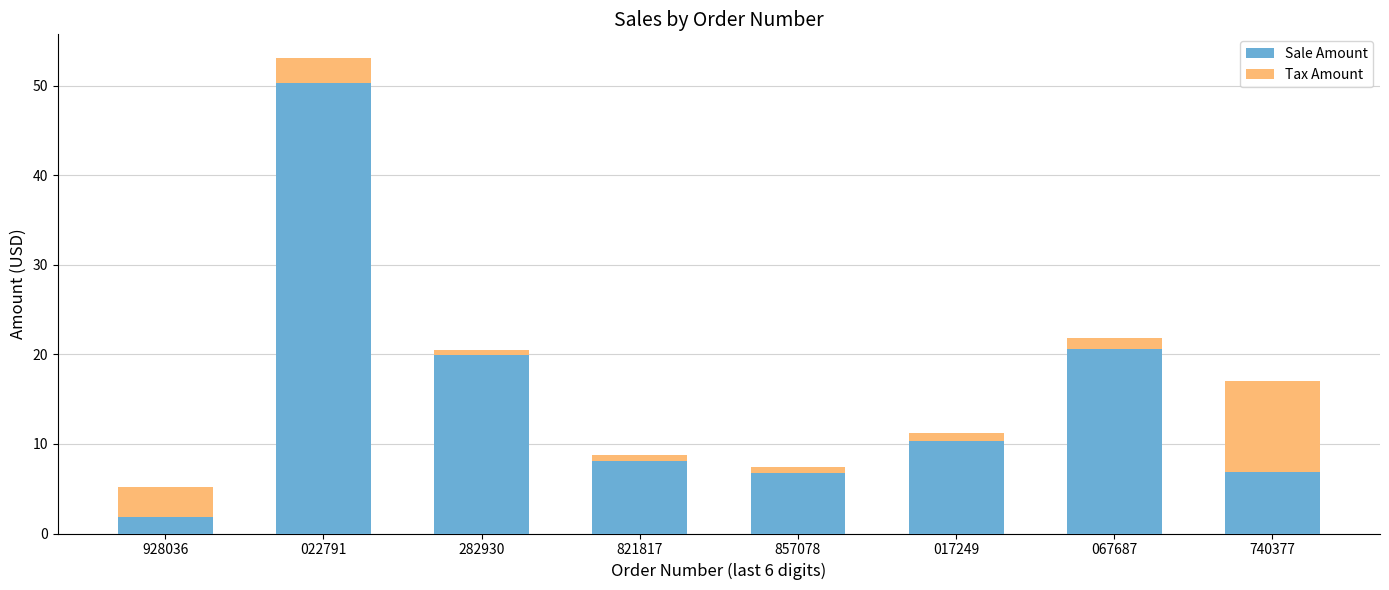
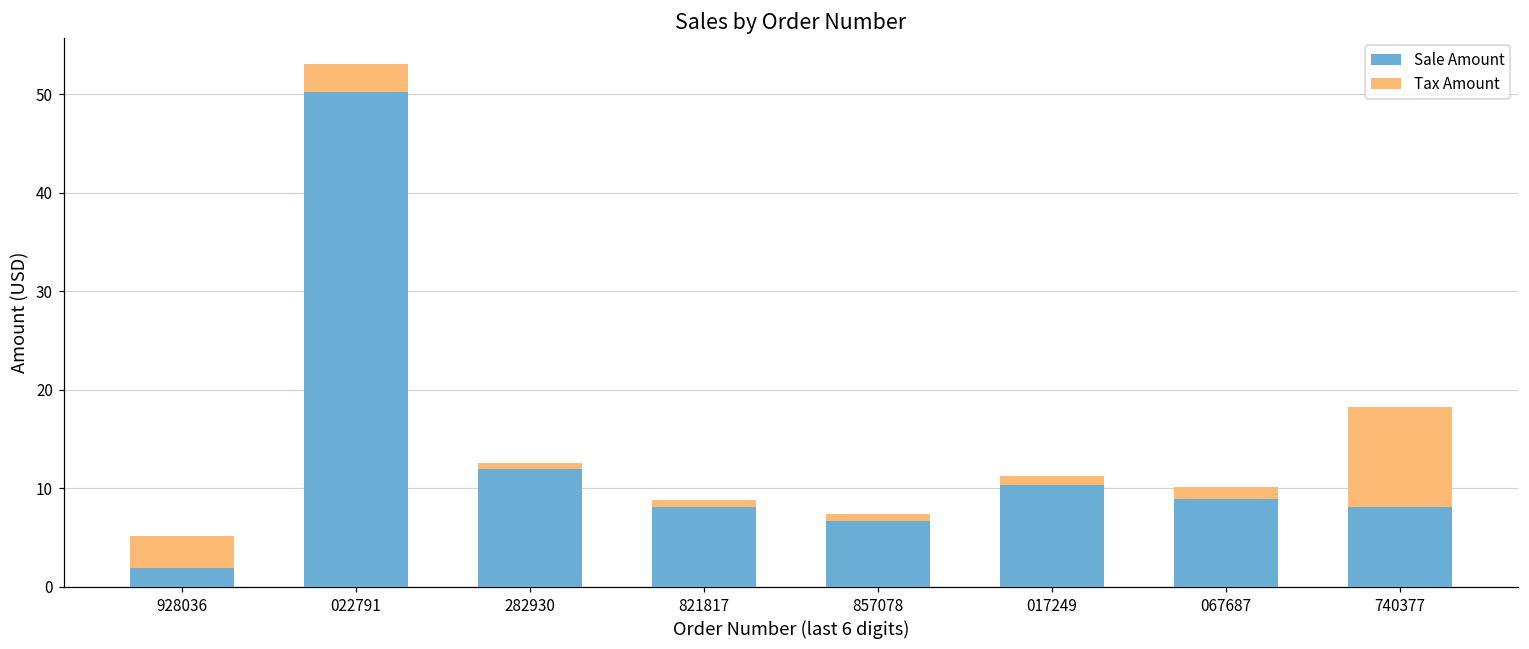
Sale Amount, 282930: 20 -> 12
Sale Amount, 067687: 21 -> 9
Sale Amount, 740377: 7 -> 8
